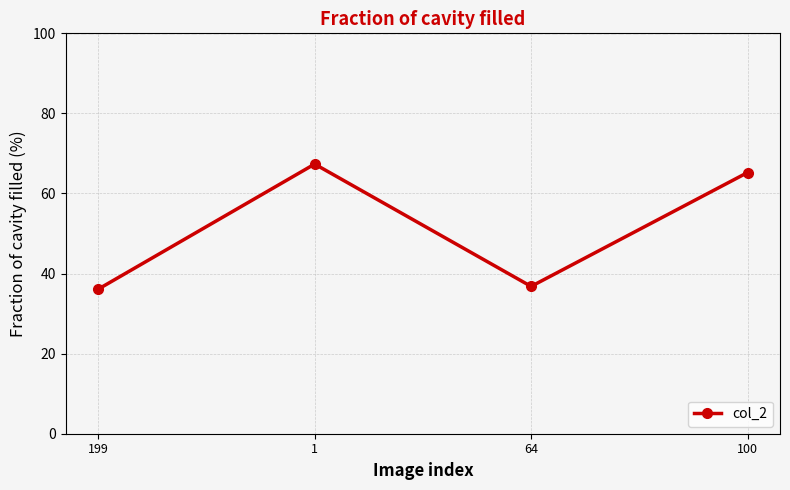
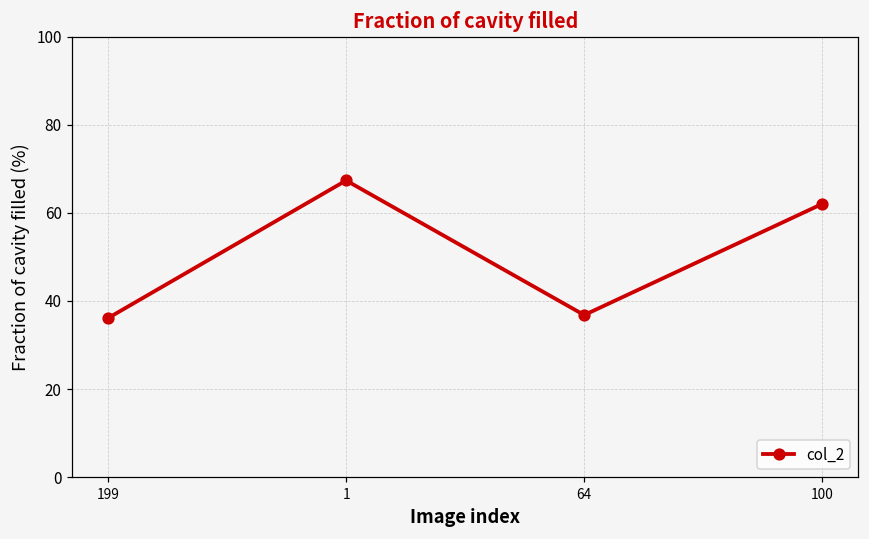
100: 65 -> 62
